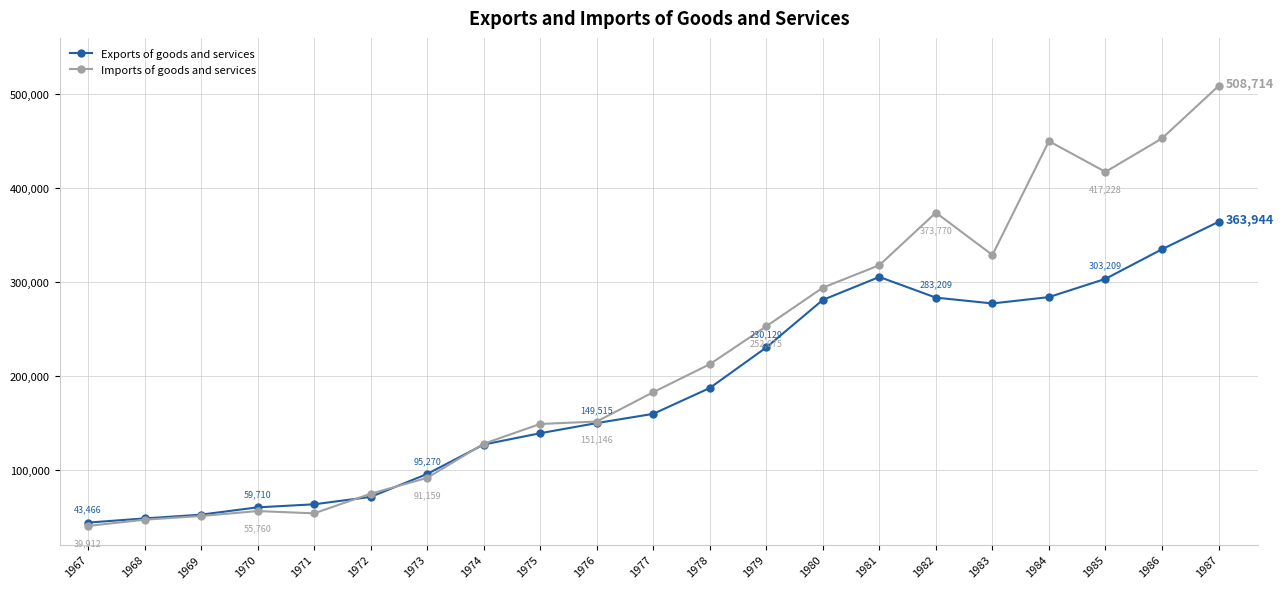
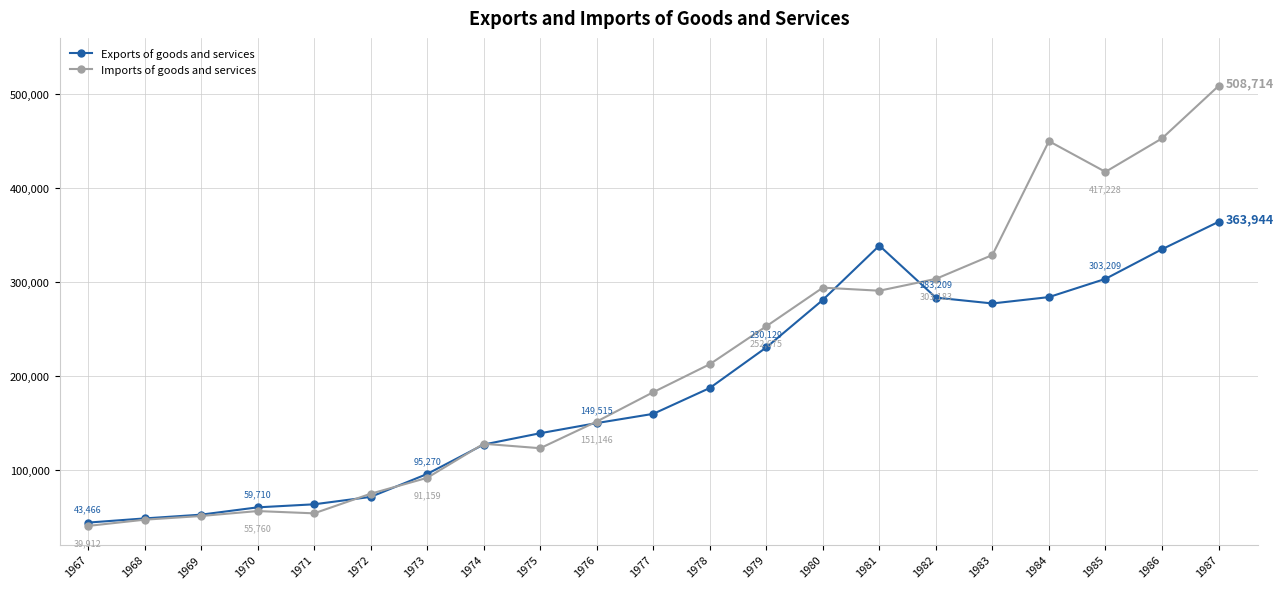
Imports of goods and services, 1975: 150,000 -> 120,000
Exports of goods and services, 1981: 310,000 -> 340,000
Imports of goods and services, 1981: 320,000 -> 290,000
Imports of goods and services, 1982: 373,770 -> 303,183
